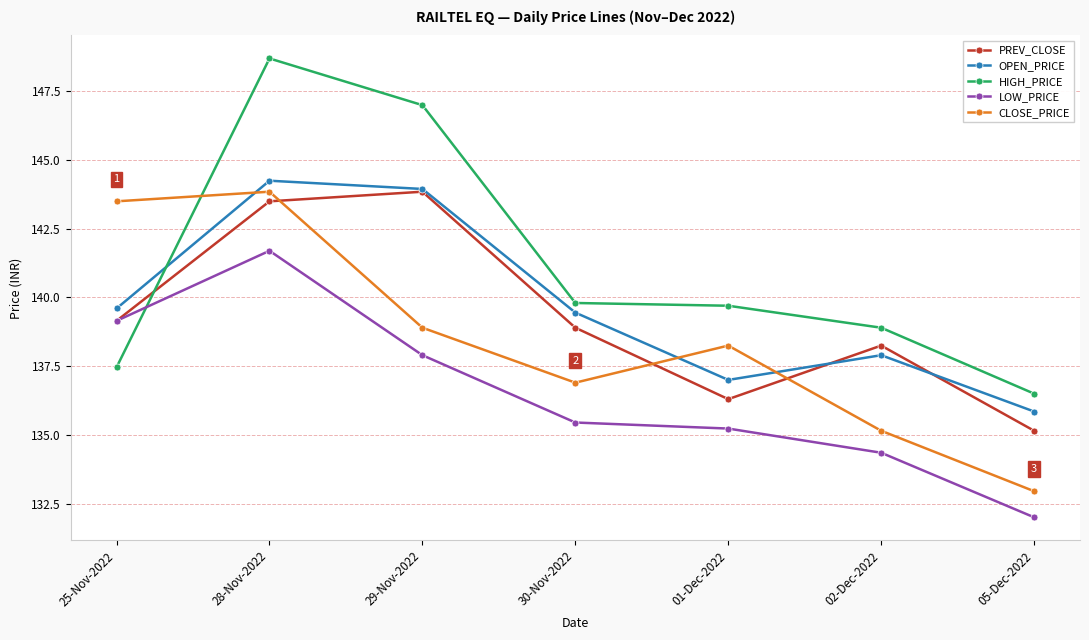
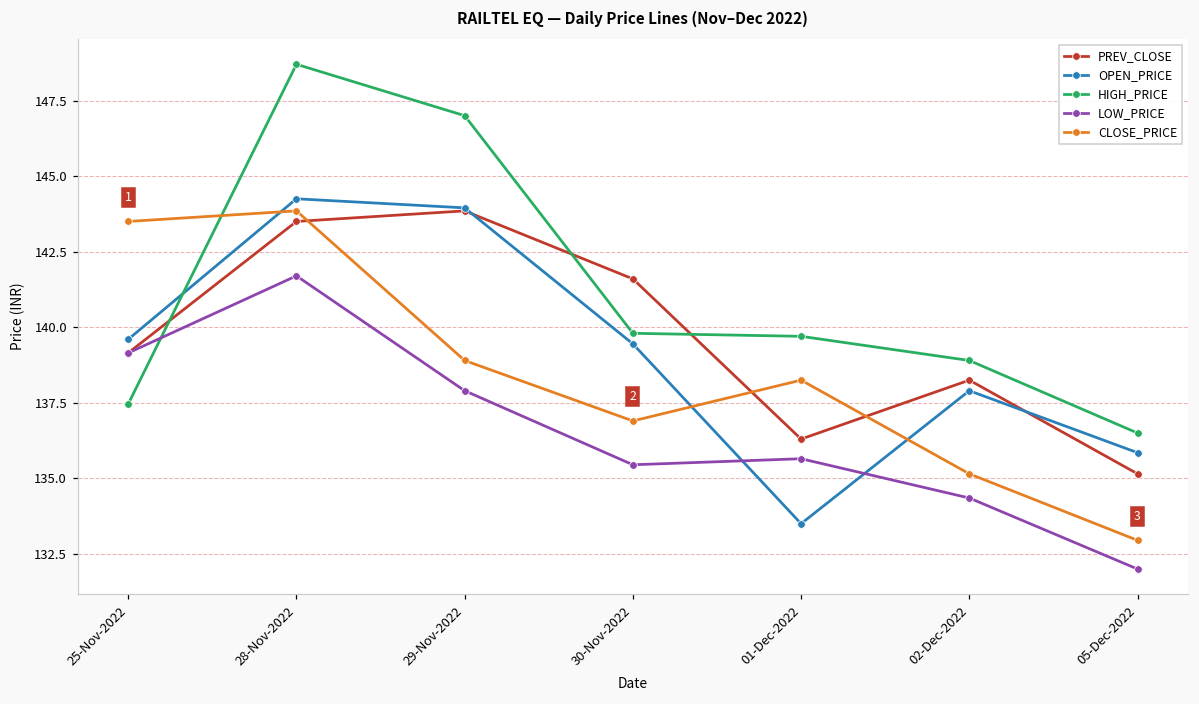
PREV_CLOSE, 30-Nov-2022: 138.9 -> 141.6
OPEN_PRICE, 01-Dec-2022: 137.0 -> 133.5
LOW_PRICE, 01-Dec-2022: 135.2 -> 135.7
